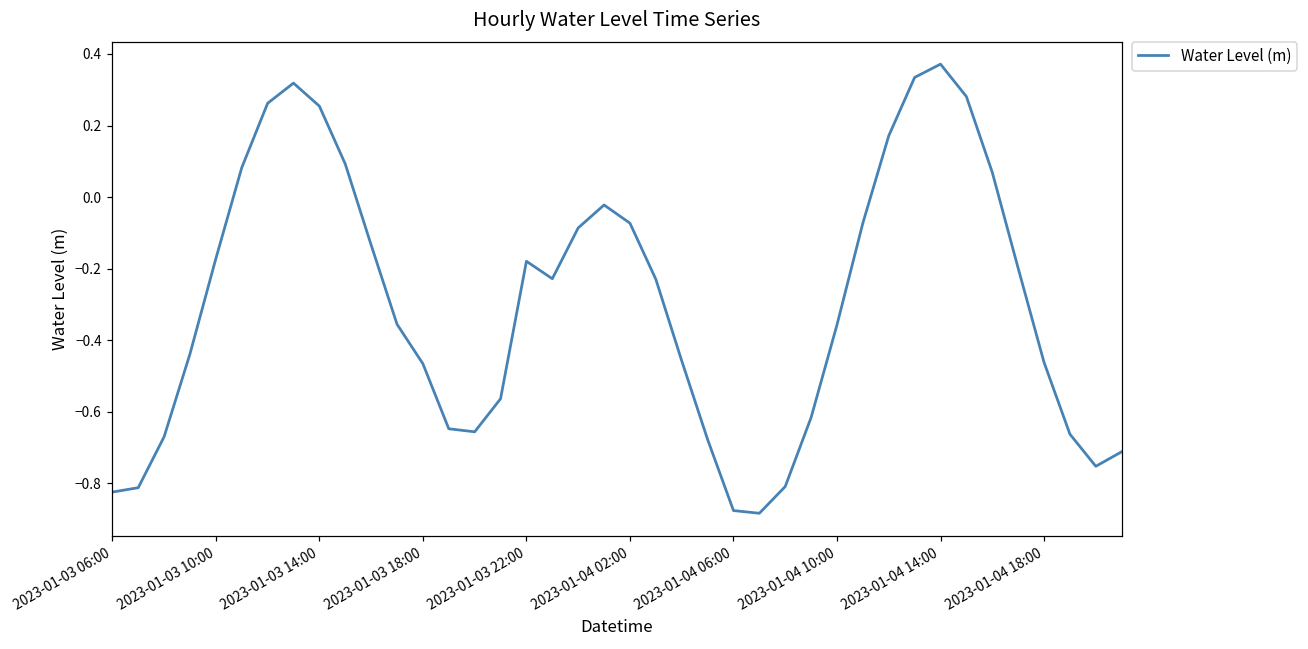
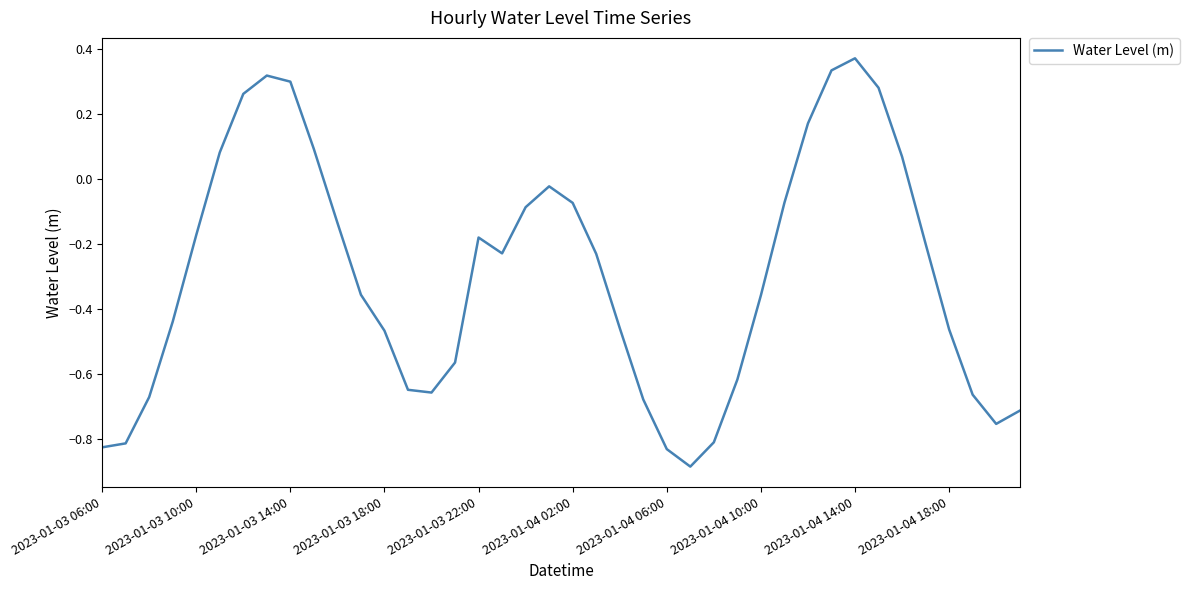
2023-01-03 14:00: 0.25 -> 0.30
2023-01-04 06:00: -0.88 -> -0.83
